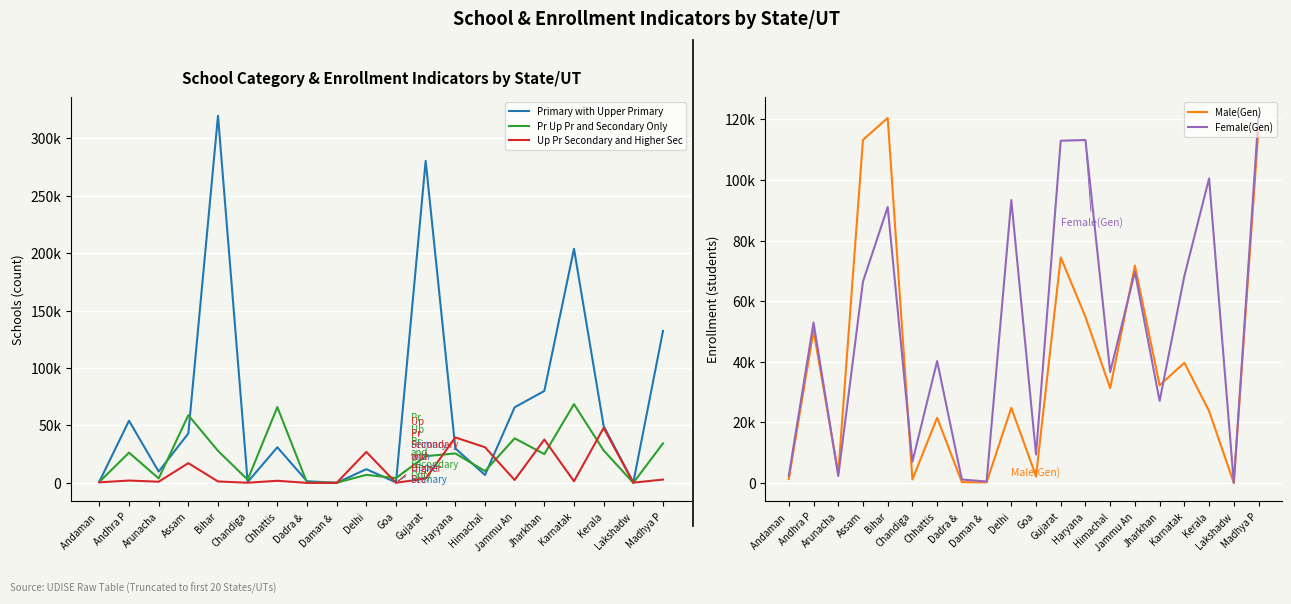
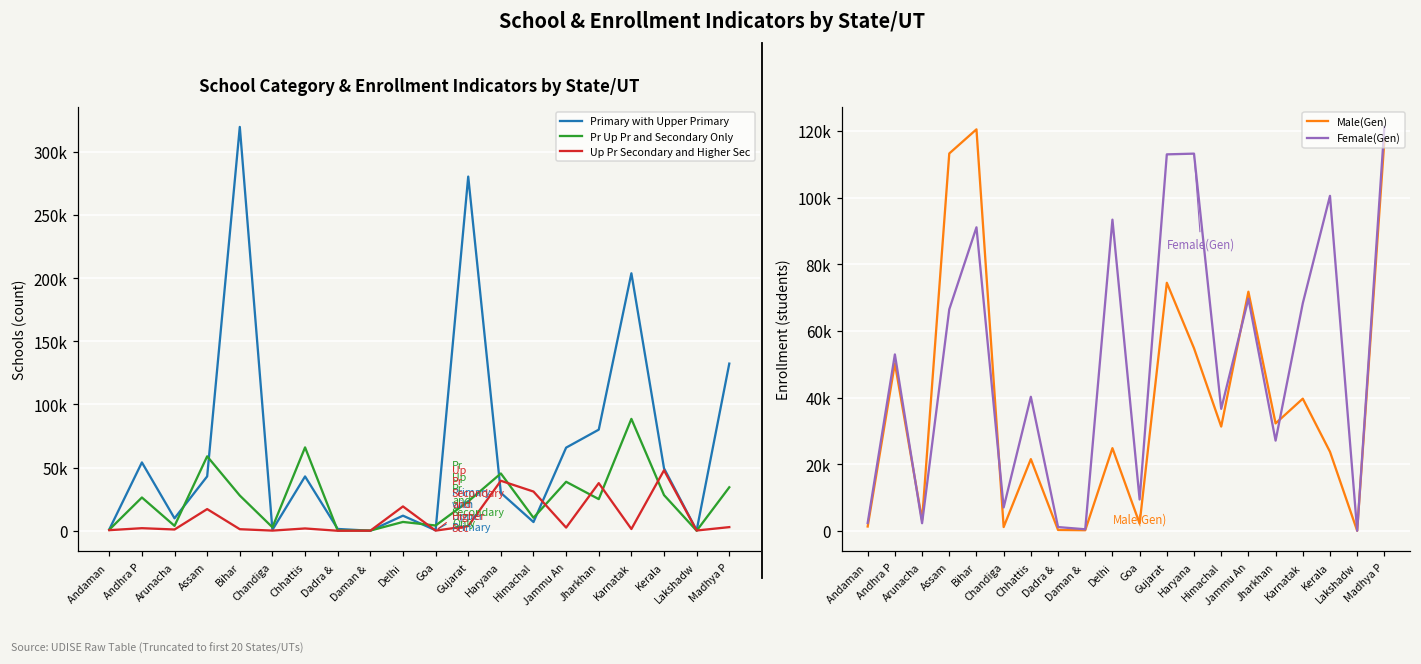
School Category & Enrollment Indicators by State/UT, Primary with Upper Primary, Chhattis: 31000 -> 43000
School Category & Enrollment Indicators by State/UT, Up Pr Secondary and Higher Sec, Delhi: 27000 -> 19000
School Category & Enrollment Indicators by State/UT, Pr Up Pr and Secondary Only, Haryana: 26000 -> 45000
School Category & Enrollment Indicators by State/UT, Pr Up Pr and Secondary Only, Karnatak: 69000 -> 89000
